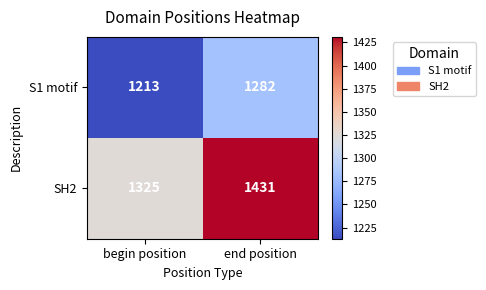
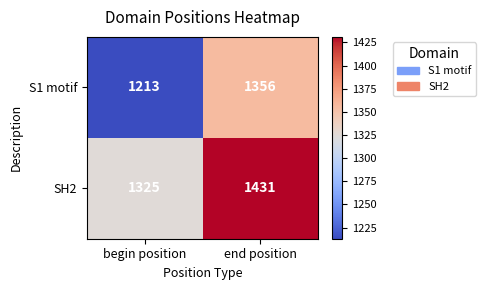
S1 motif, end position: 1282 -> 1356
